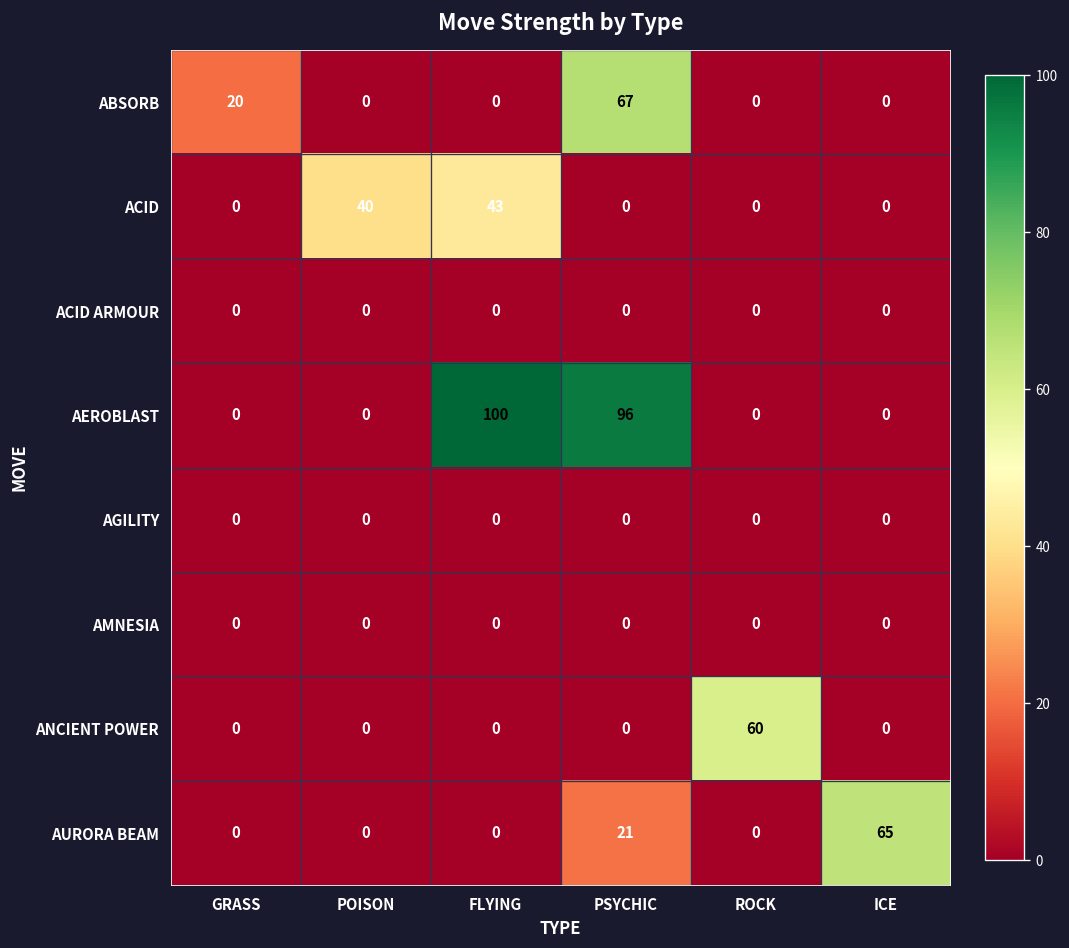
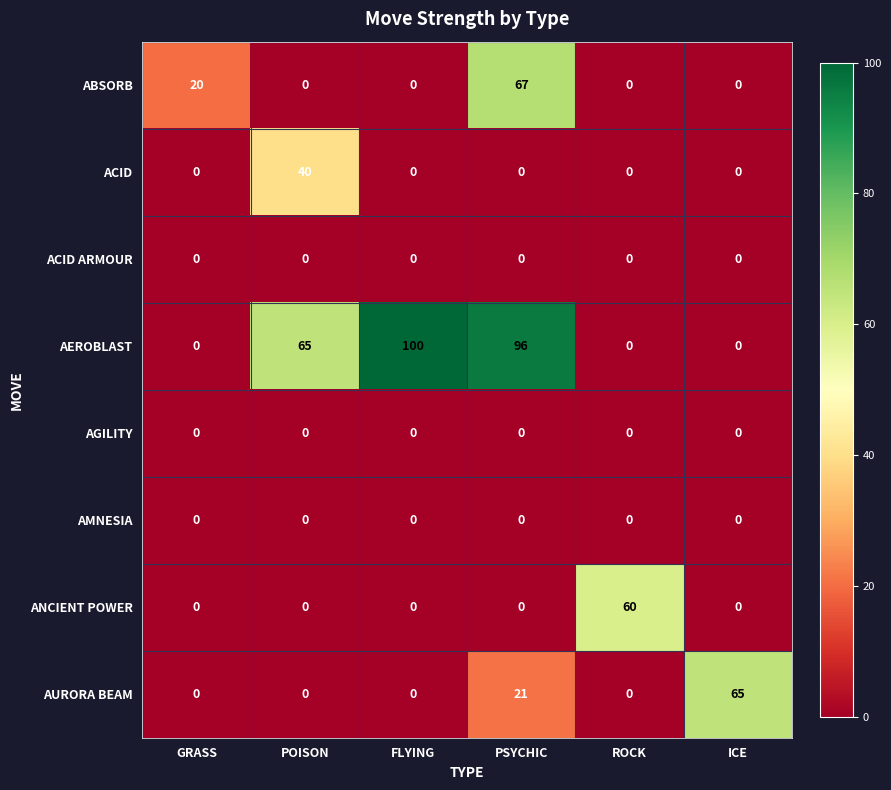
ACID, FLYING: 43 -> 0
AEROBLAST, POISON: 0 -> 65
